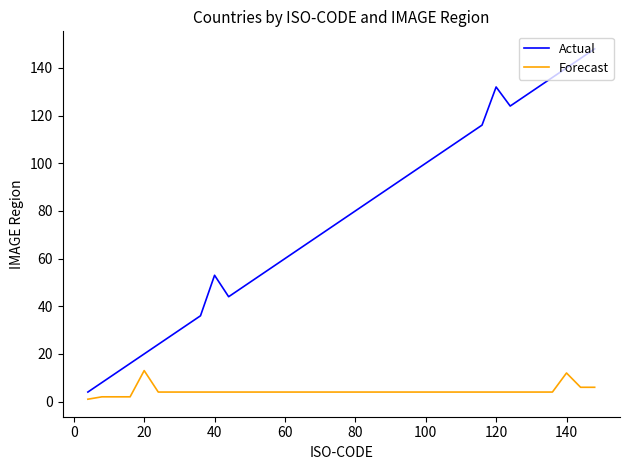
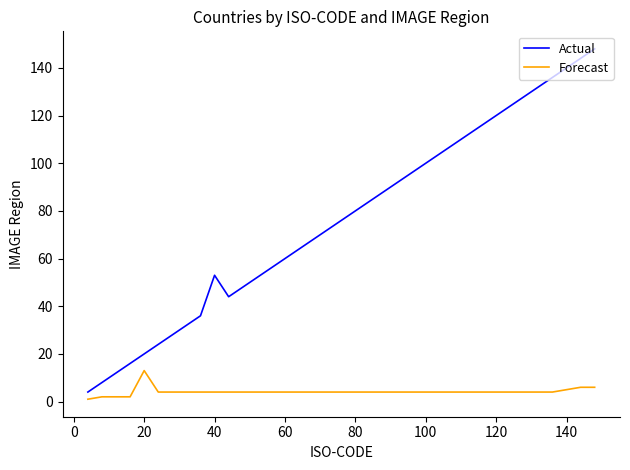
Actual, 120: 132 -> 120
Forecast, 140: 12 -> 5
